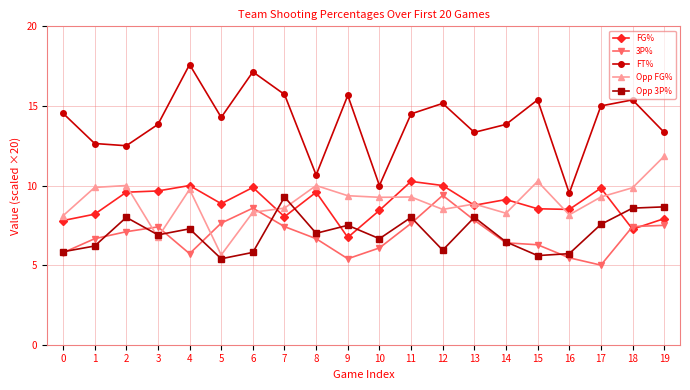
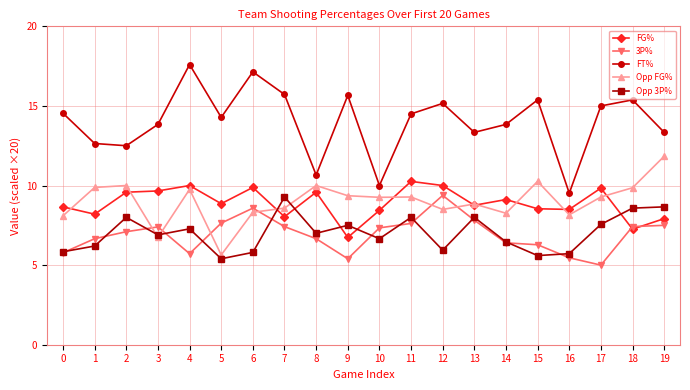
FG%, 0: 7.8 -> 8.7
3P%, 10: 6.1 -> 7.3
